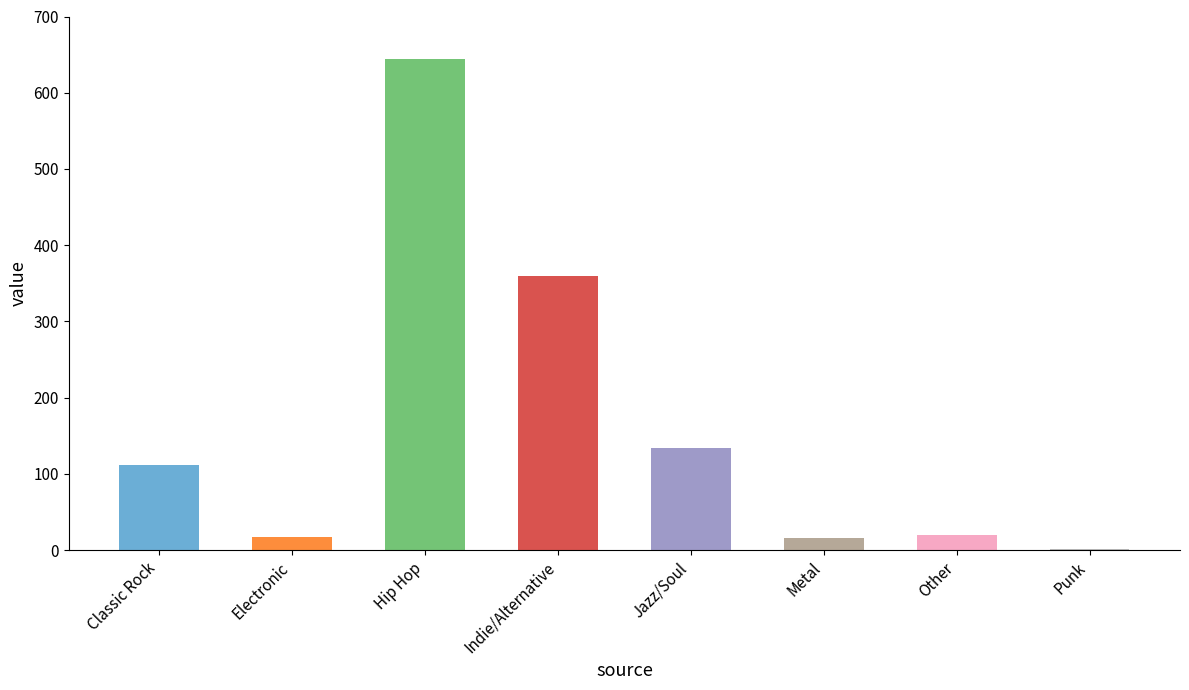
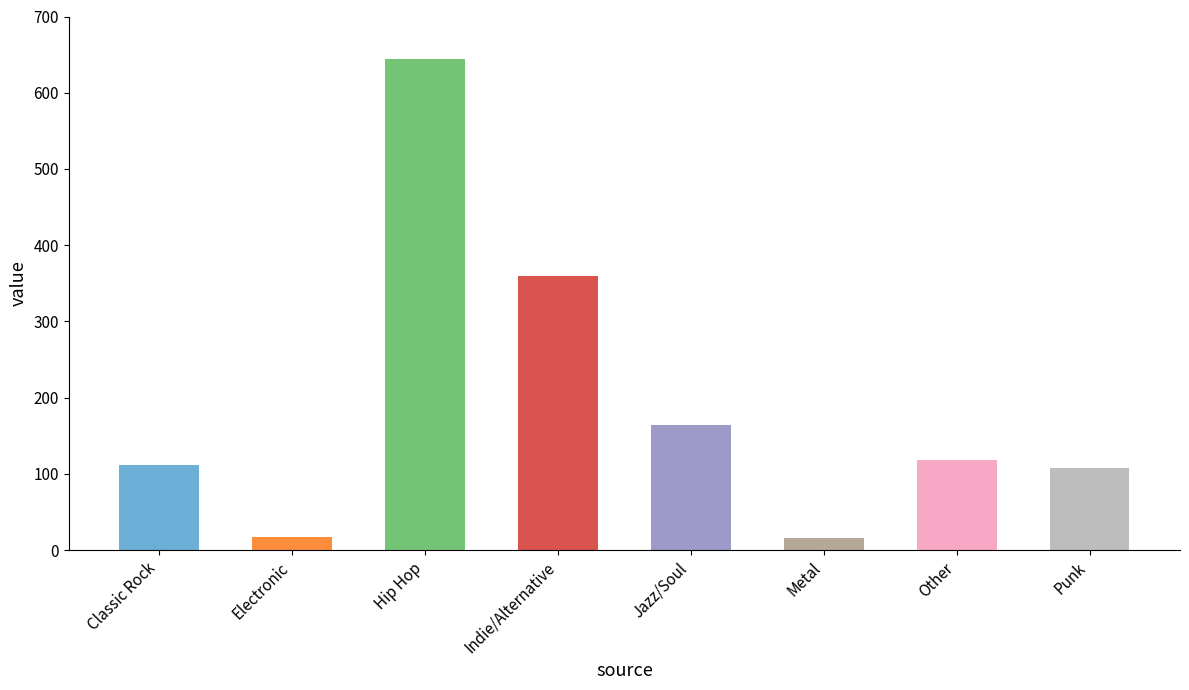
Jazz/Soul: 130 -> 160
Other: 20 -> 120
Punk: 0 -> 110
